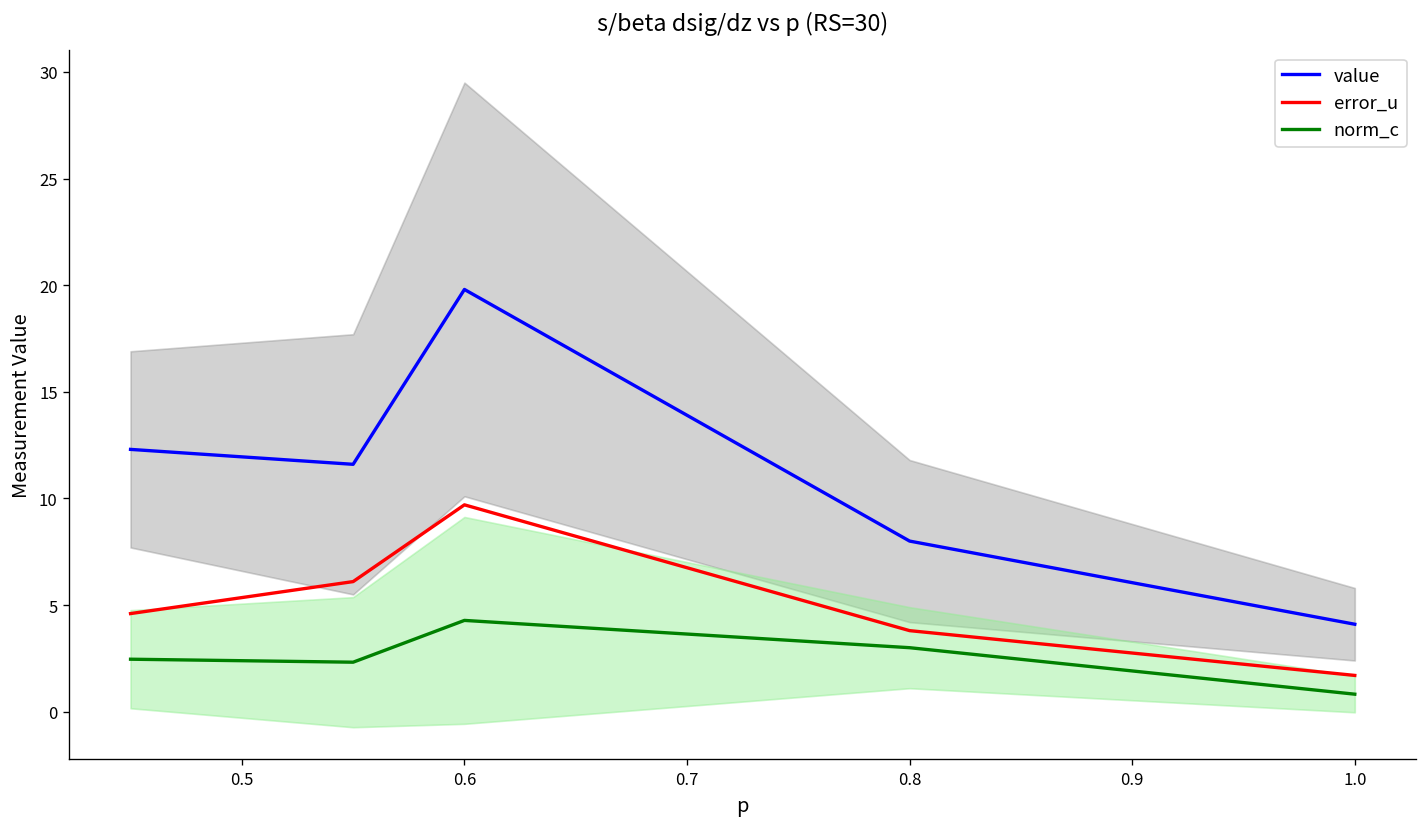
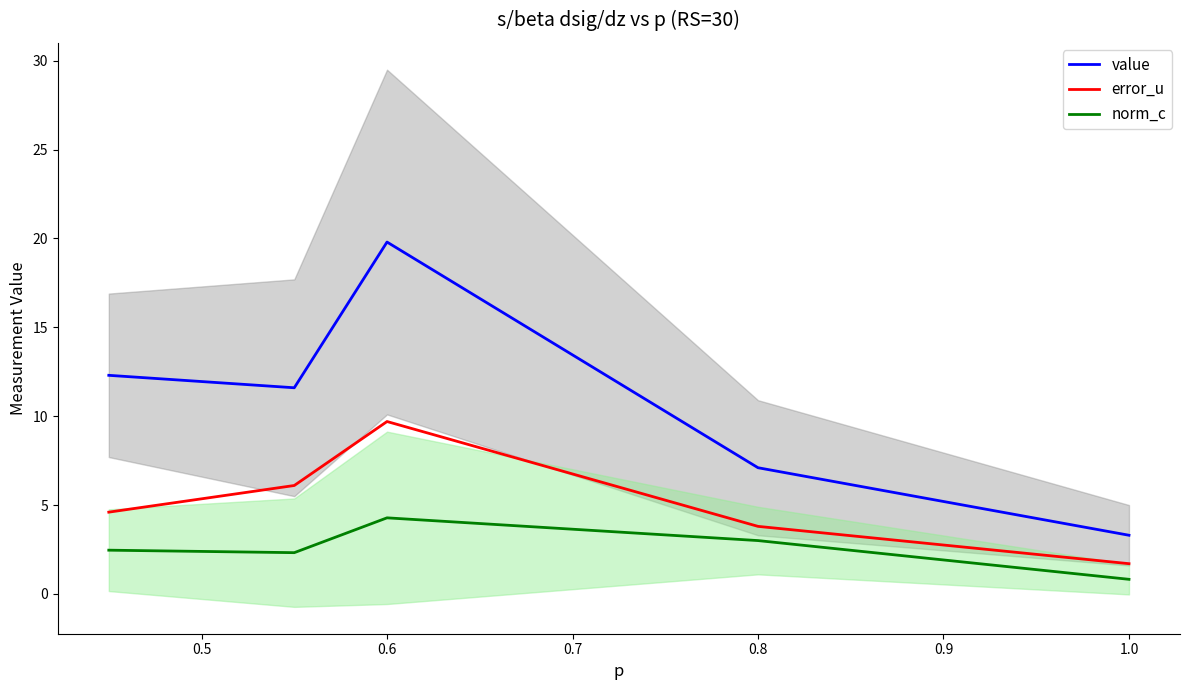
value, 0.8: 8.0 -> 7.1
value, 1.0: 4.1 -> 3.3
